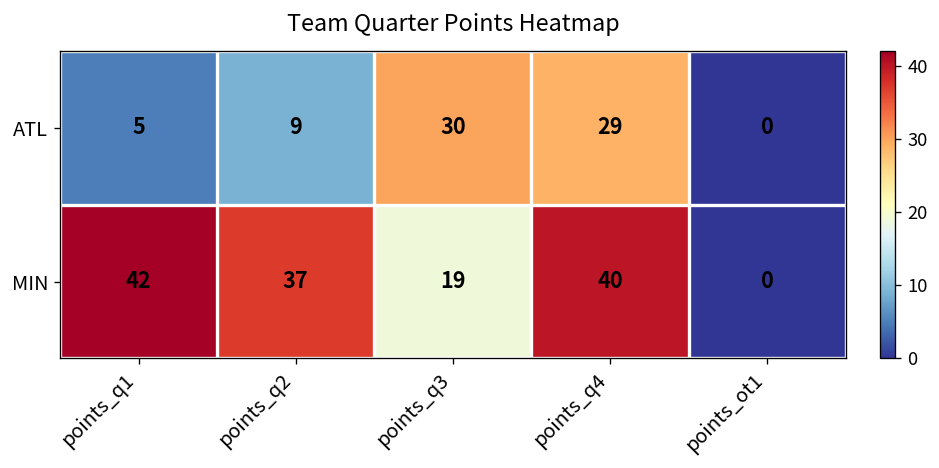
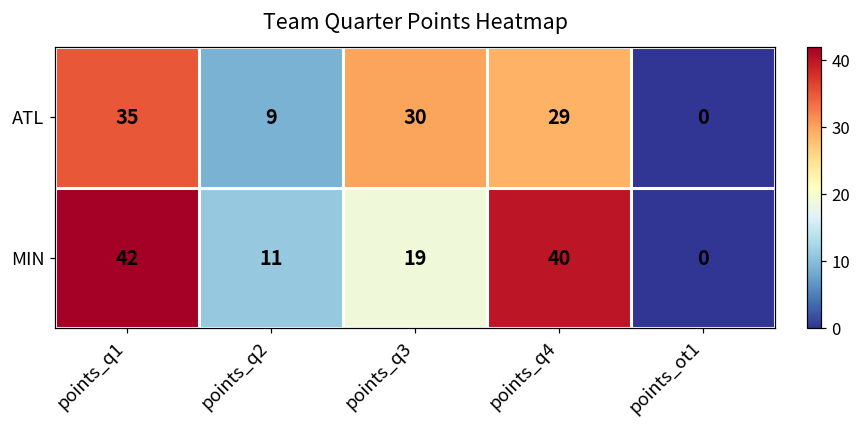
ATL, points_q1: 5 -> 35
MIN, points_q2: 37 -> 11
